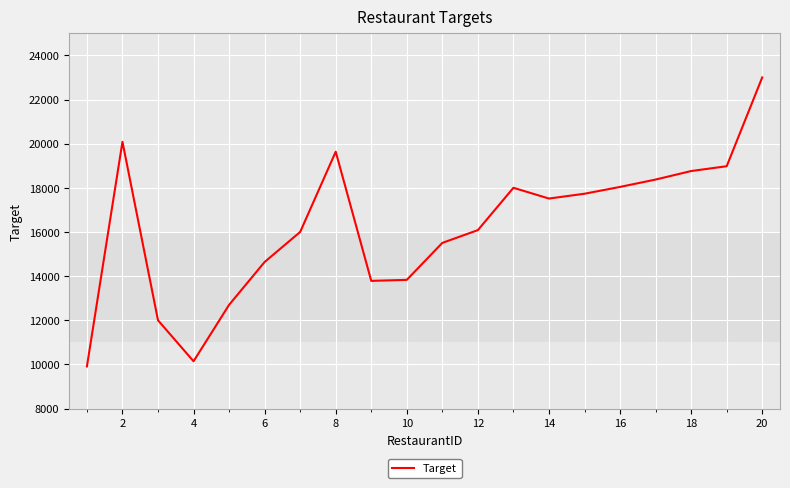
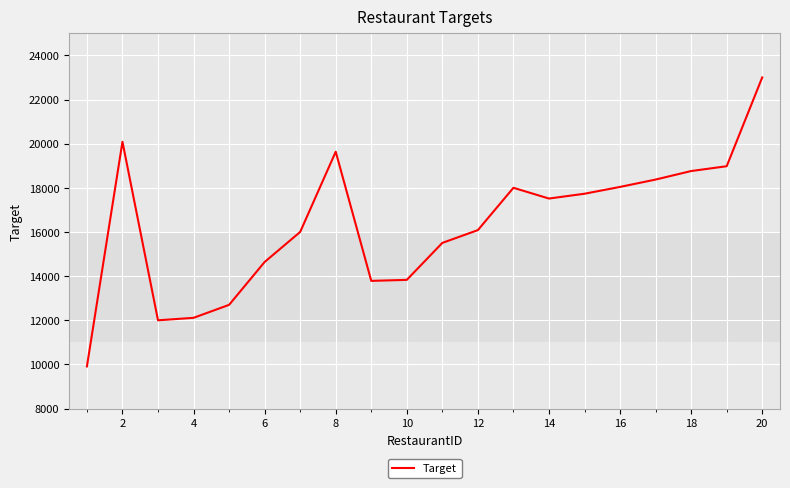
4: 10100 -> 12100
